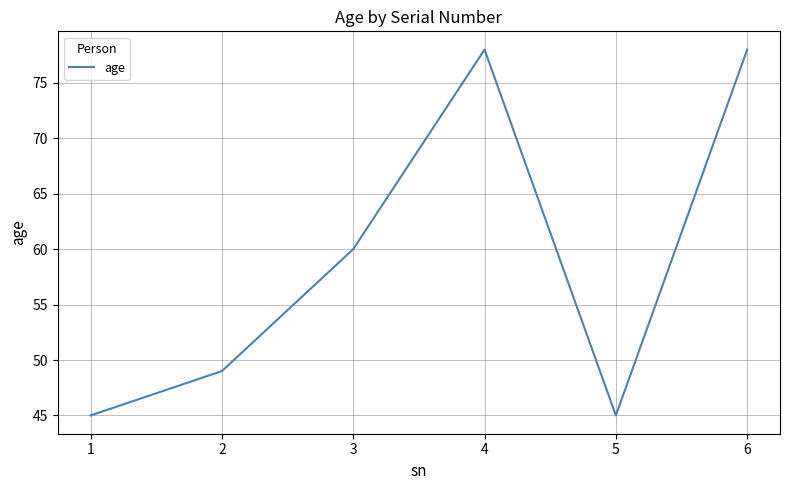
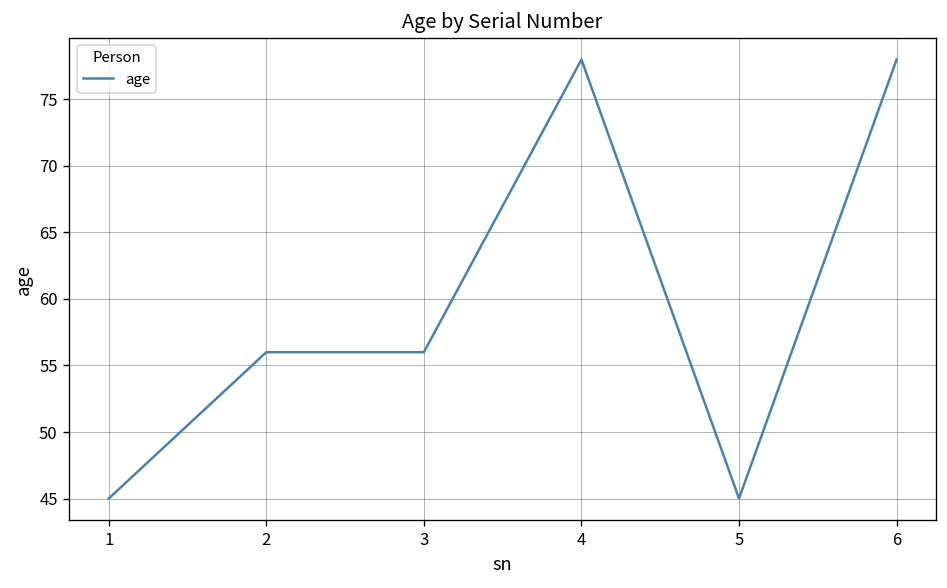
2: 49 -> 56
3: 60 -> 56
